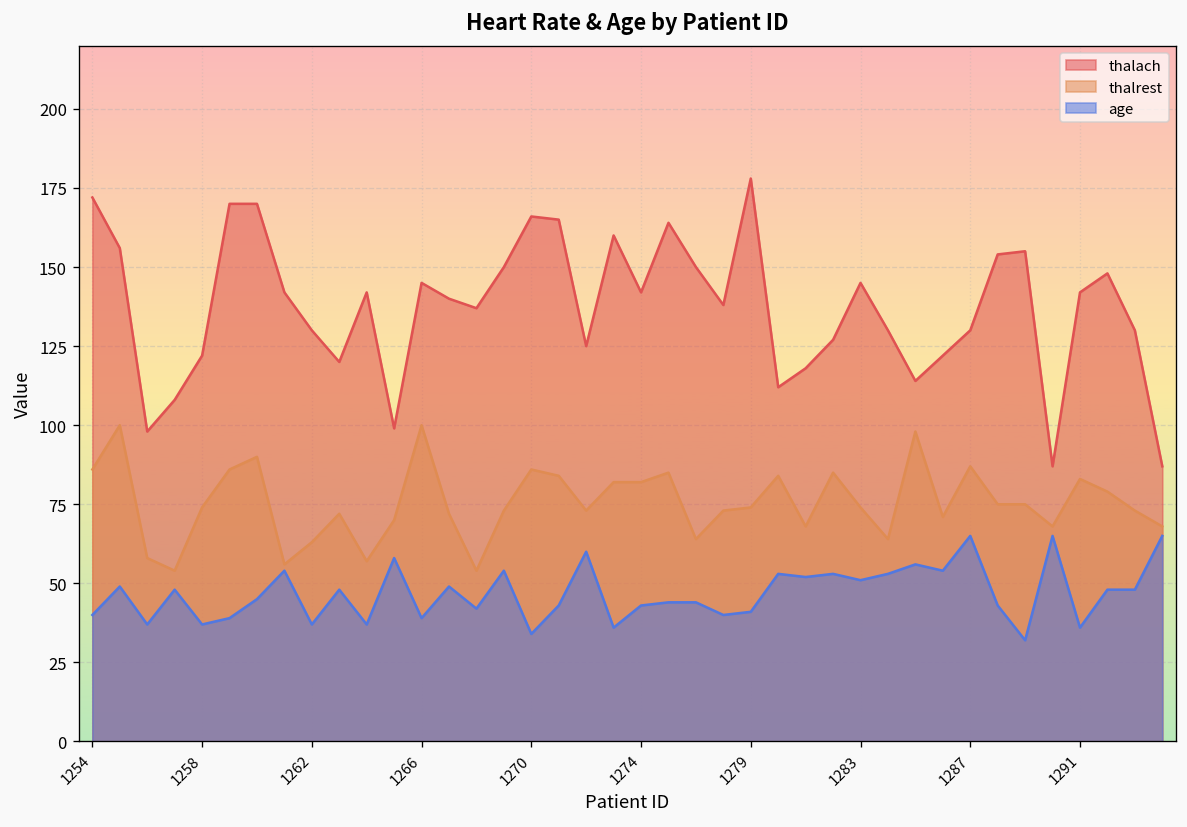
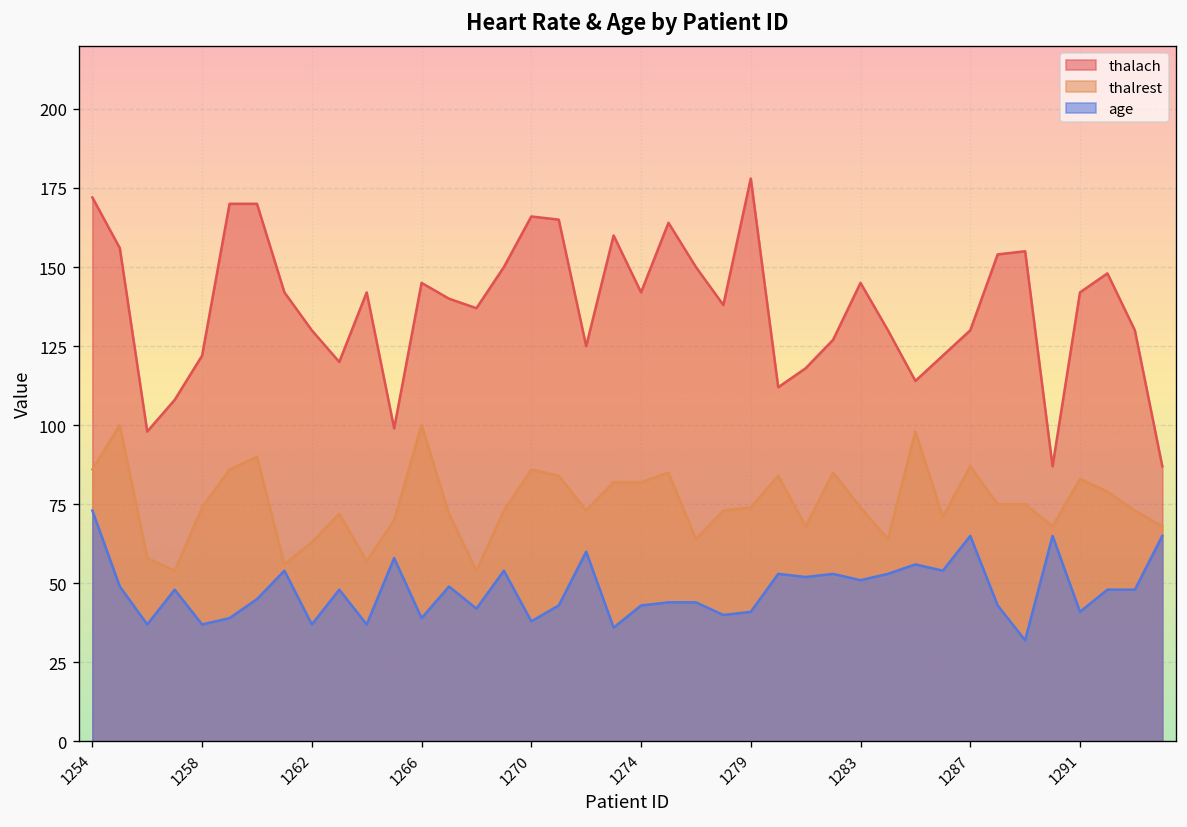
age, 1254: 40 -> 73
age, 1270: 34 -> 38
age, 1291: 36 -> 41
